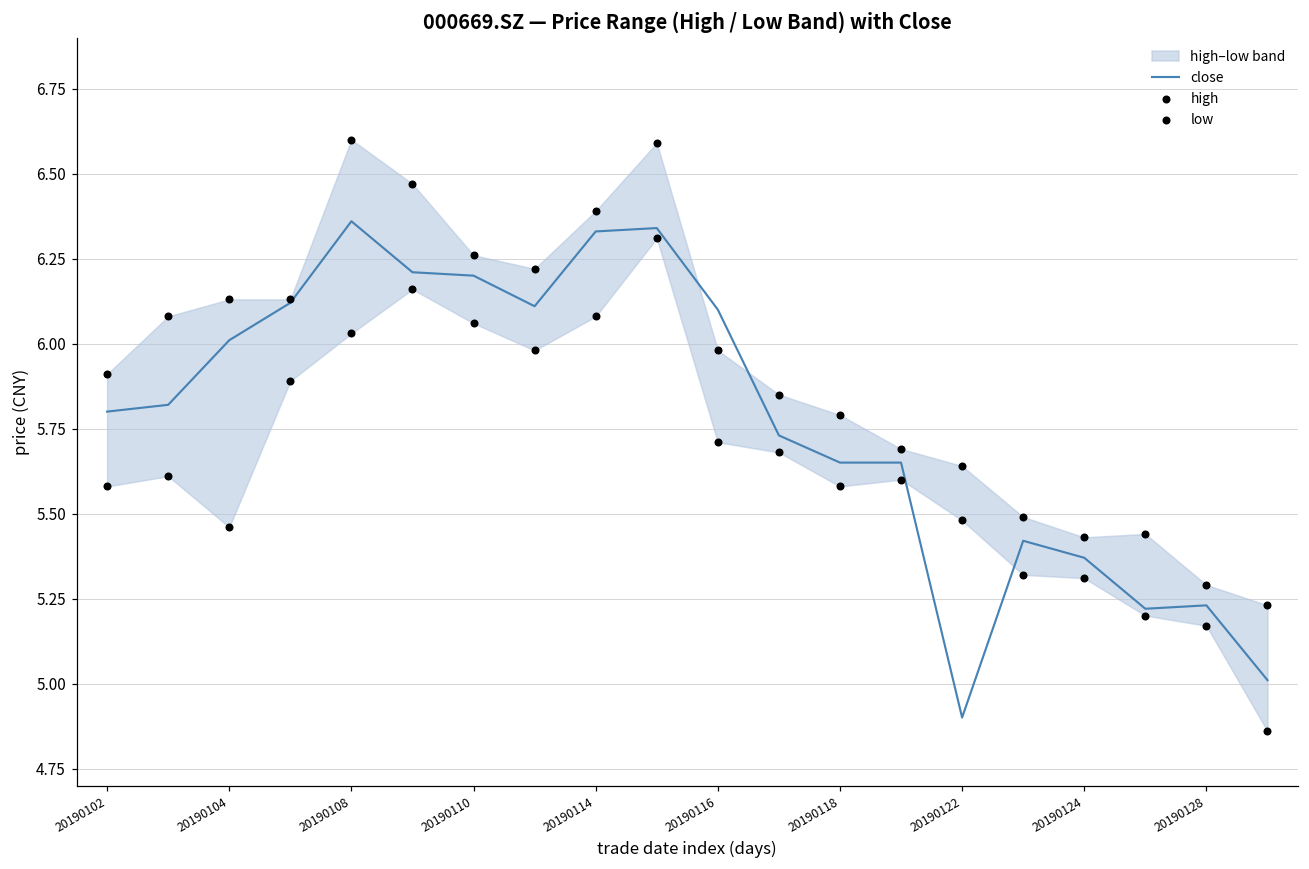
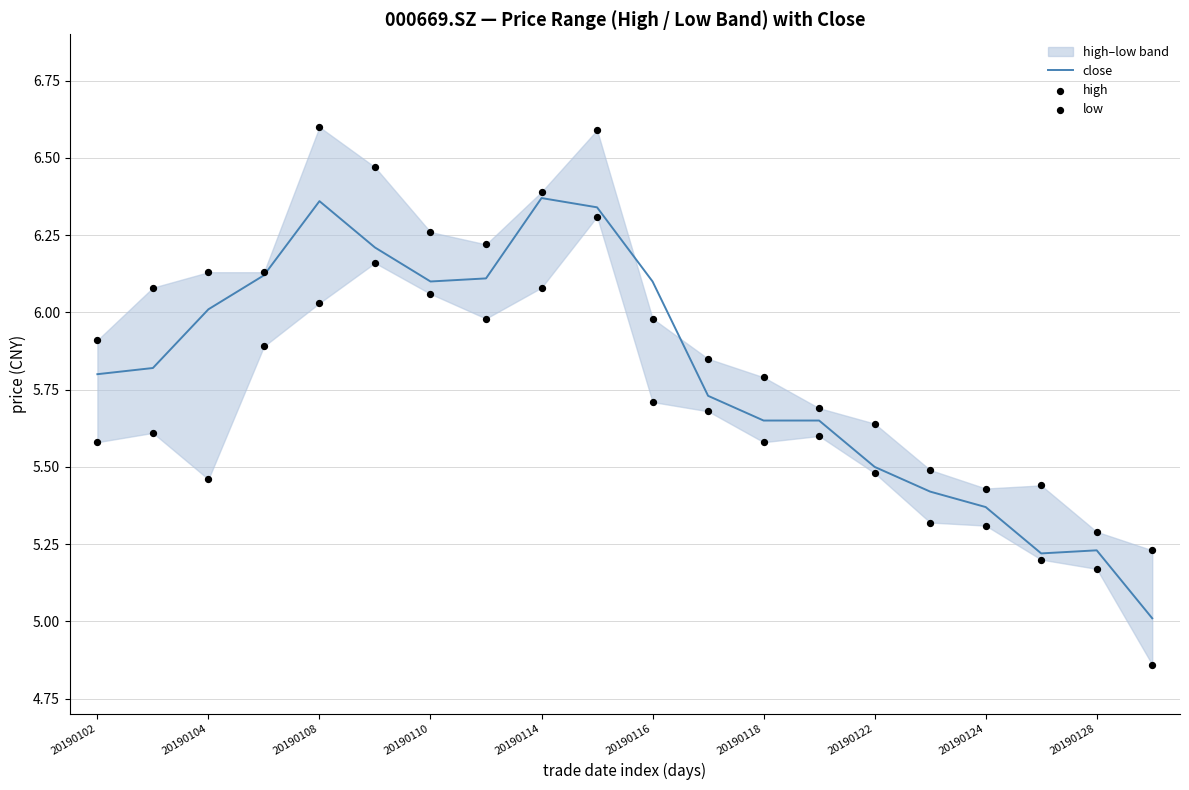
close, 20190110: 6.2 -> 6.1
close, 20190114: 6.33 -> 6.37
close, 20190122: 4.9 -> 5.5
